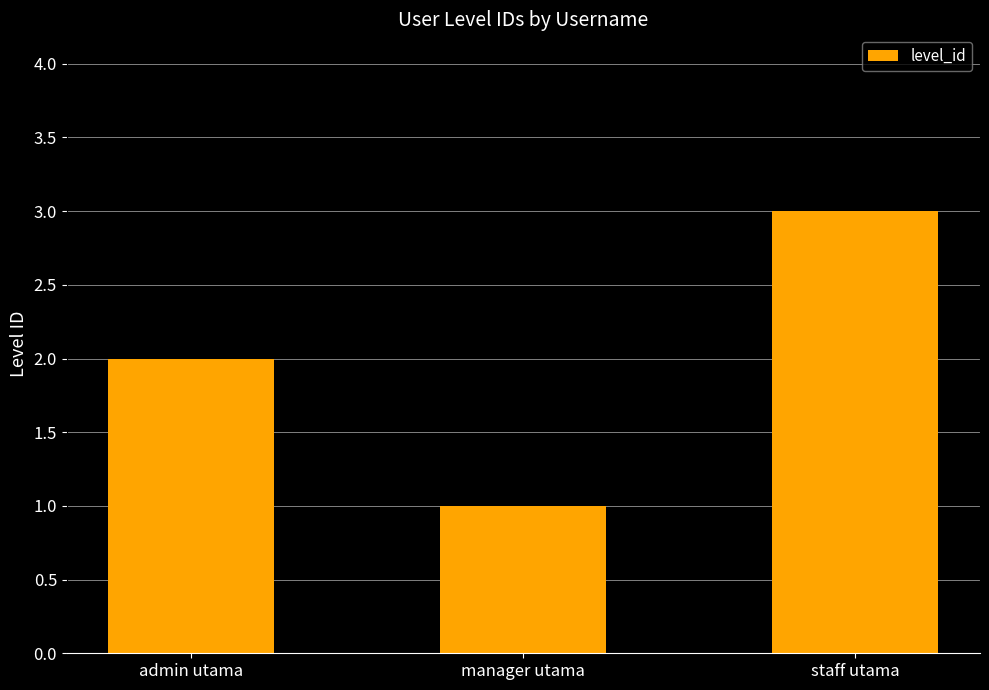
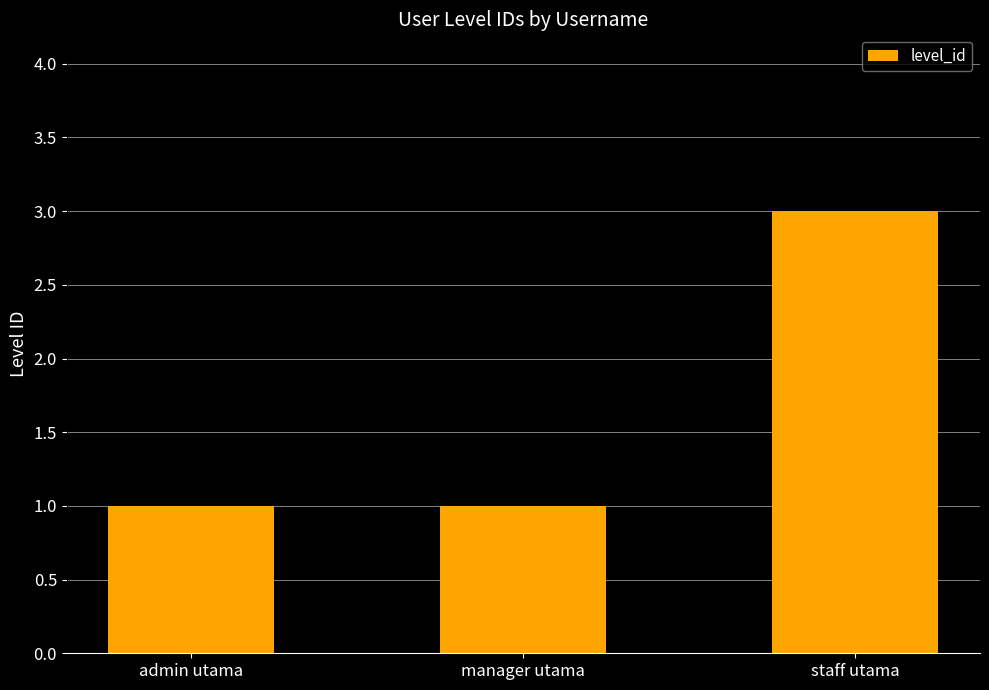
admin utama: 2 -> 1
